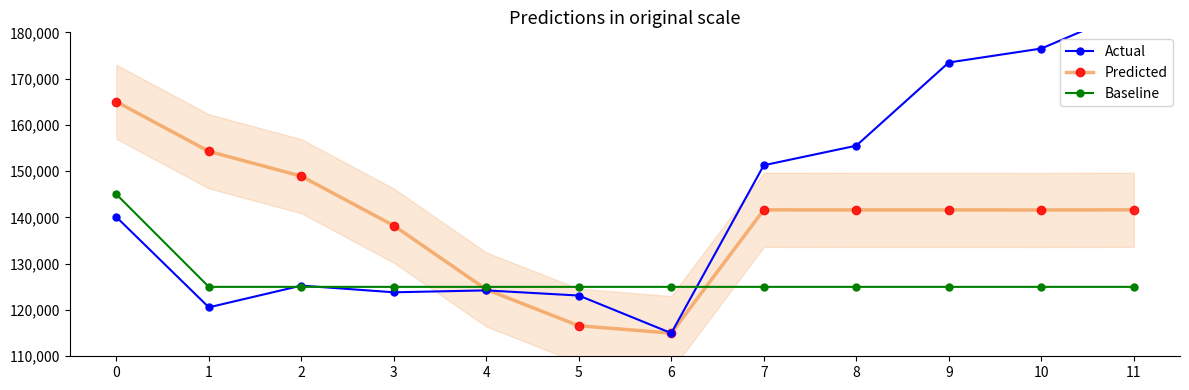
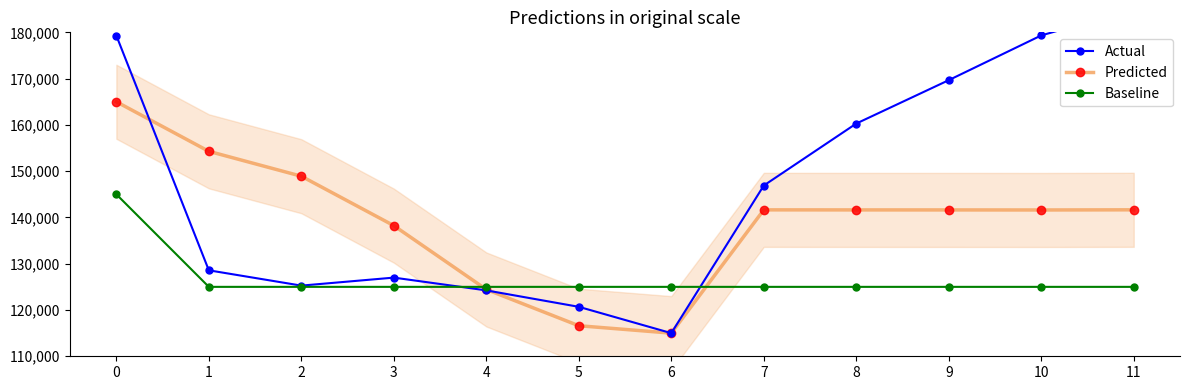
Actual, 0: 140,000 -> 179,000
Actual, 1: 121,000 -> 129,000
Actual, 3: 124,000 -> 127,000
Actual, 5: 123,000 -> 121,000
Actual, 7: 151,000 -> 147,000
Actual, 8: 156,000 -> 160,000
Actual, 9: 173,000 -> 170,000
Actual, 10: 176,000 -> 179,000
